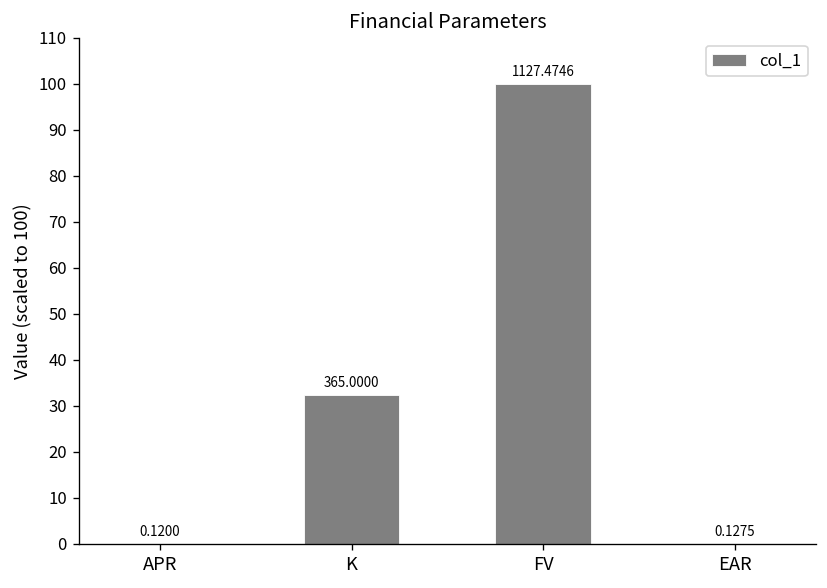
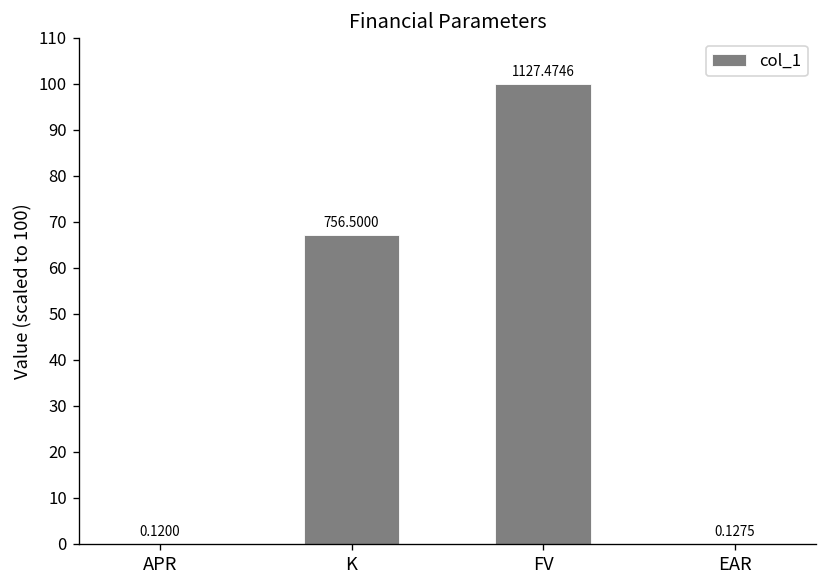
K: 365.0000 -> 756.5000
